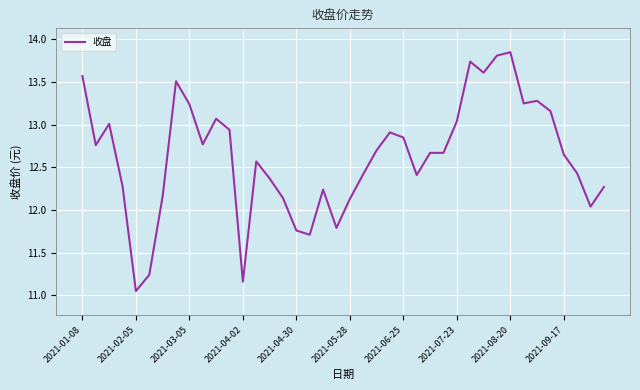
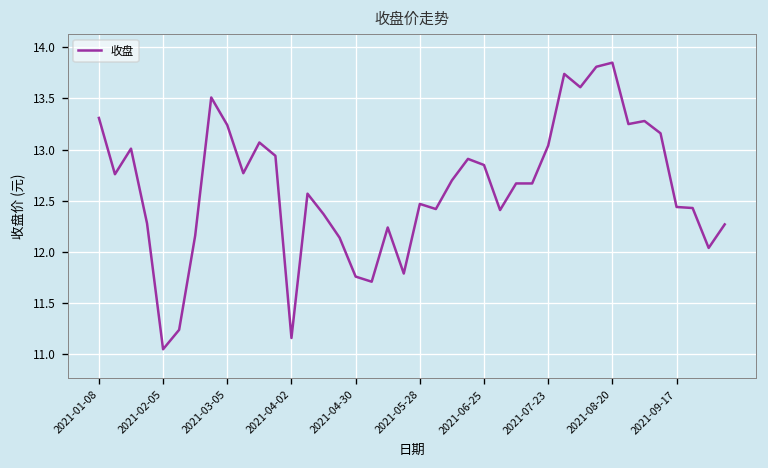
2021-01-08: 13.6 -> 13.3
2021-05-28: 12.1 -> 12.5
2021-09-17: 12.7 -> 12.4
